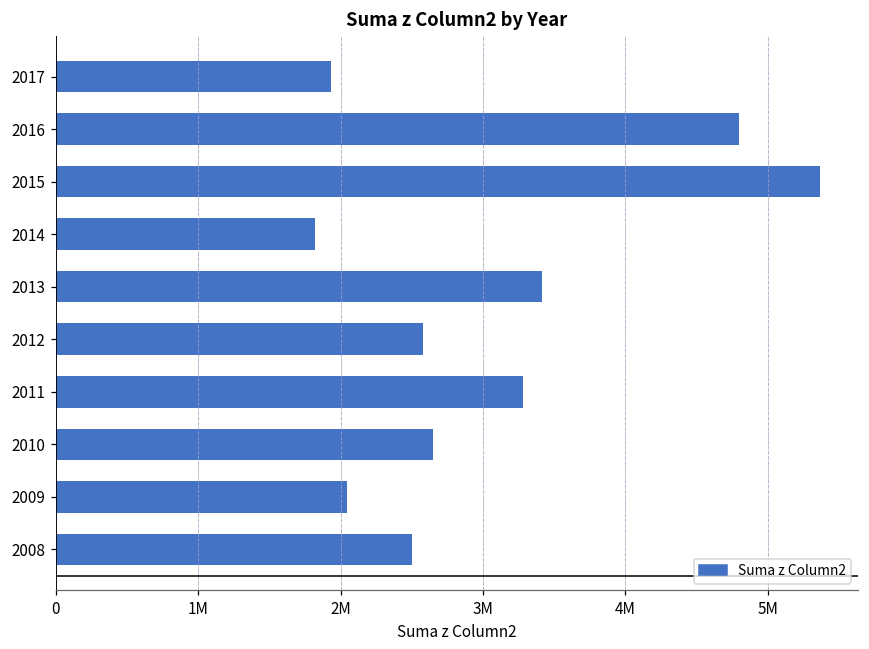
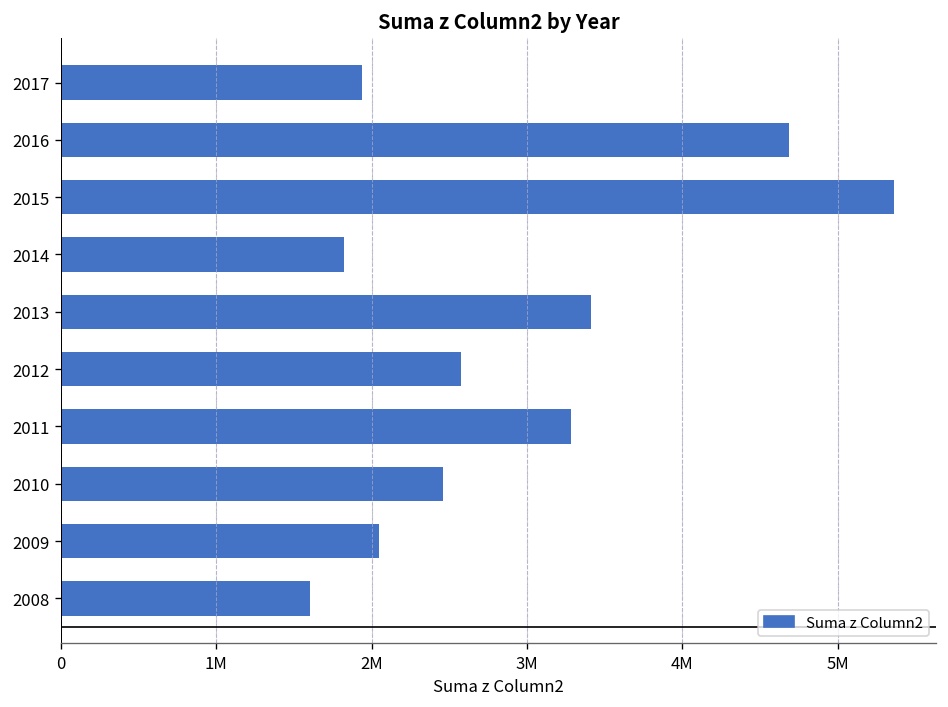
2016: 4800000 -> 4680000
2010: 2650000 -> 2460000
2008: 2500000 -> 1600000
